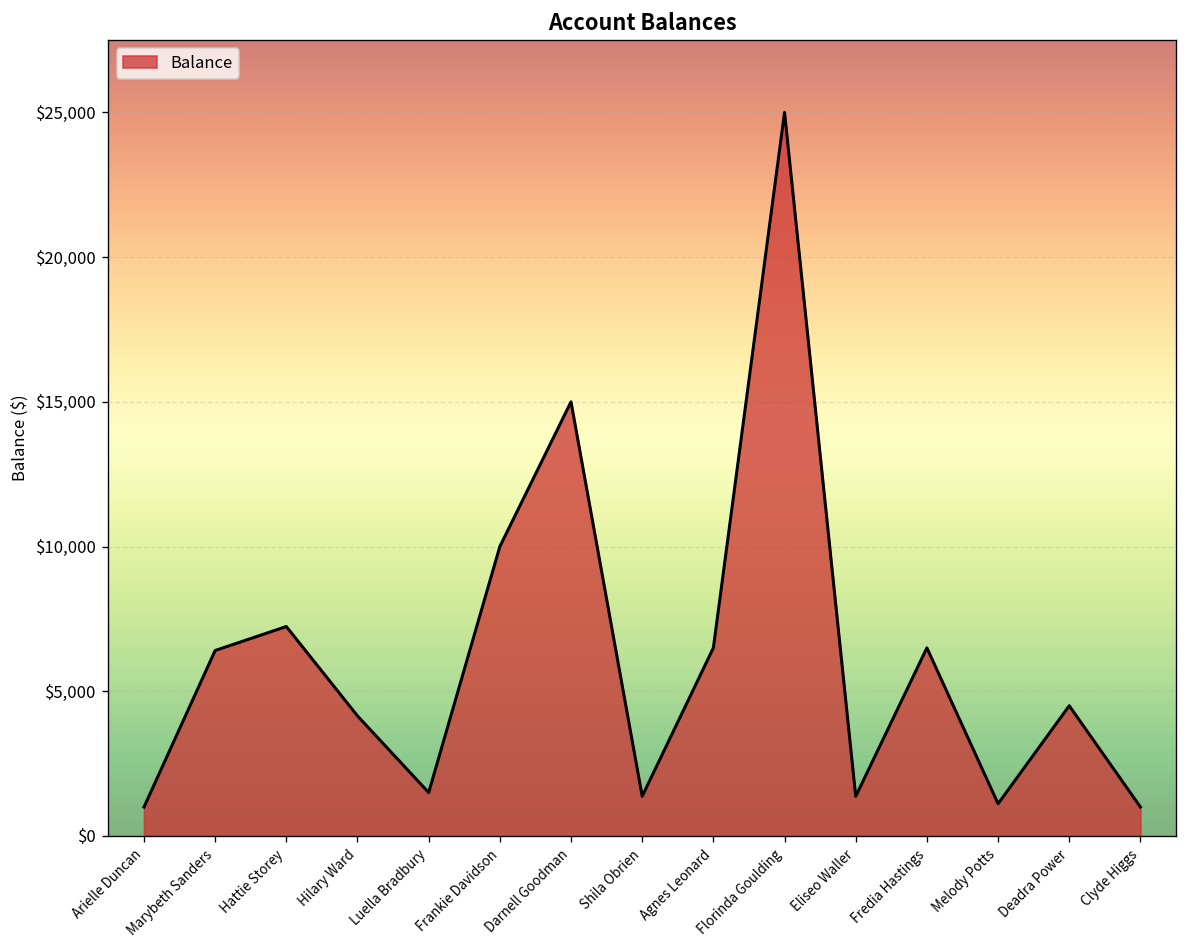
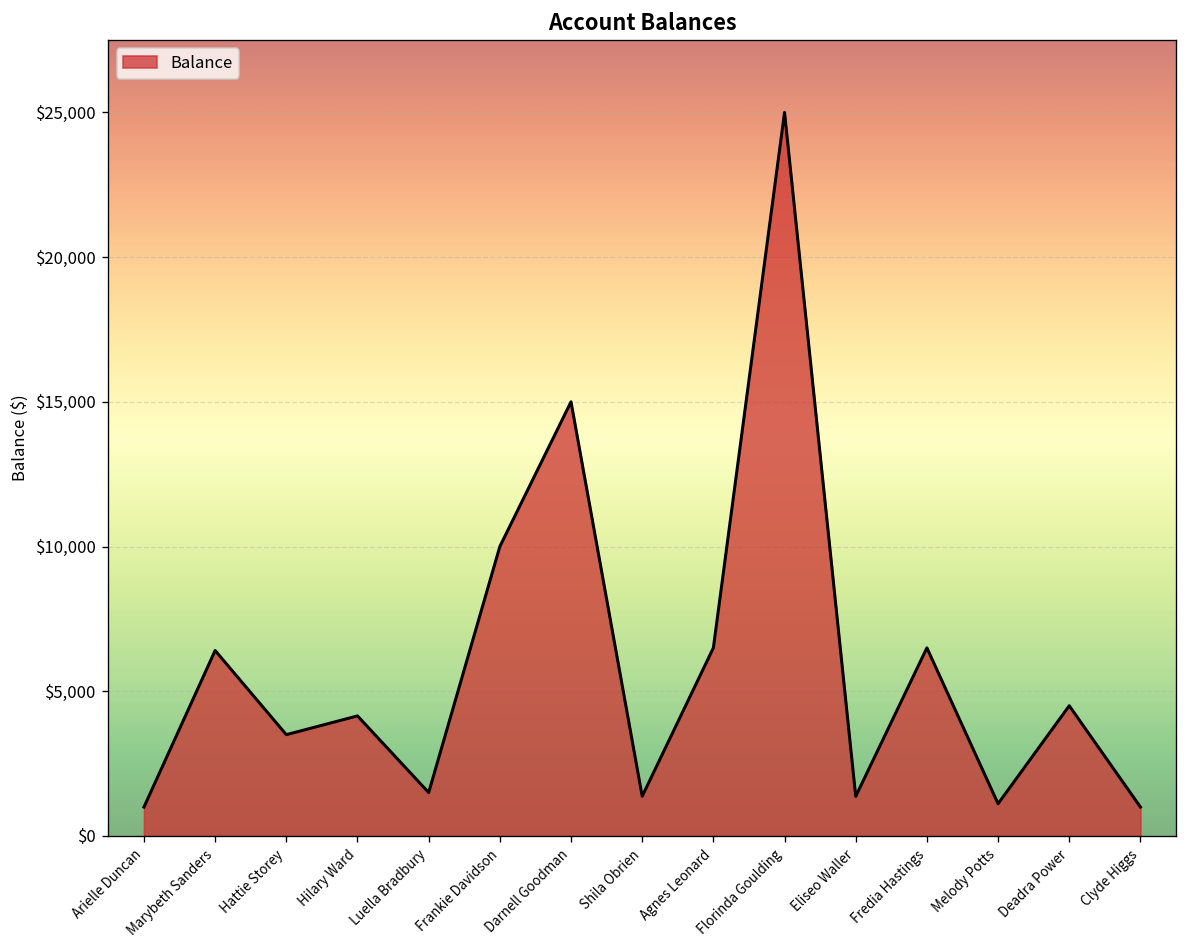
Hattie Storey: $7,200 -> $3,500
